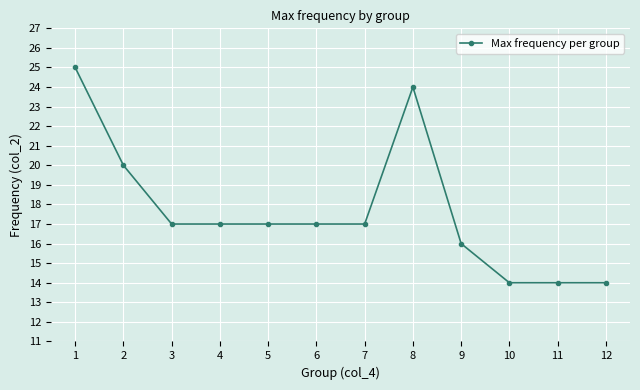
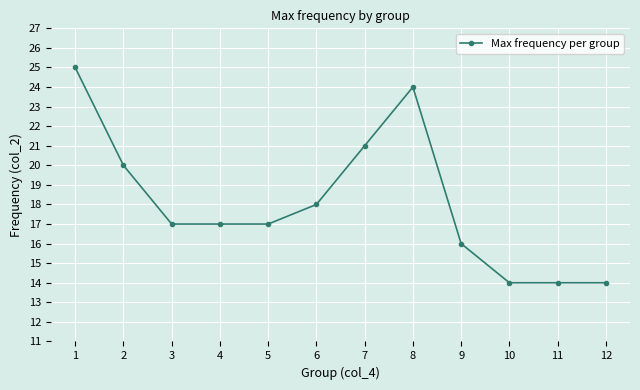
6: 17 -> 18
7: 17 -> 21
